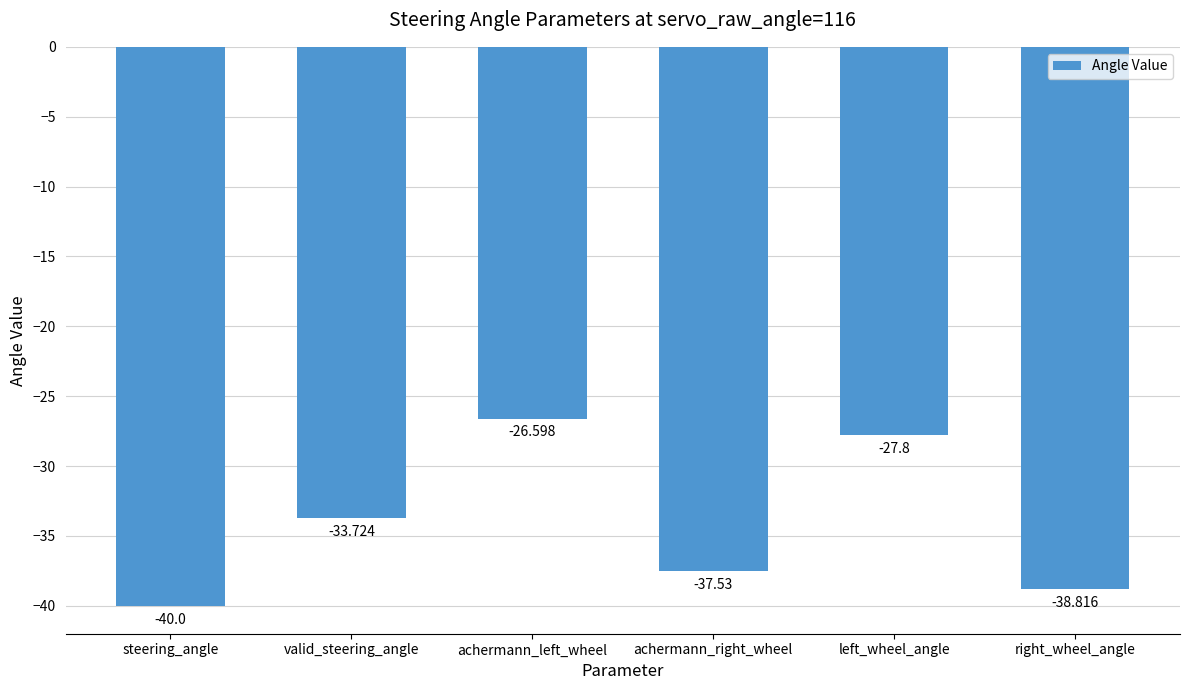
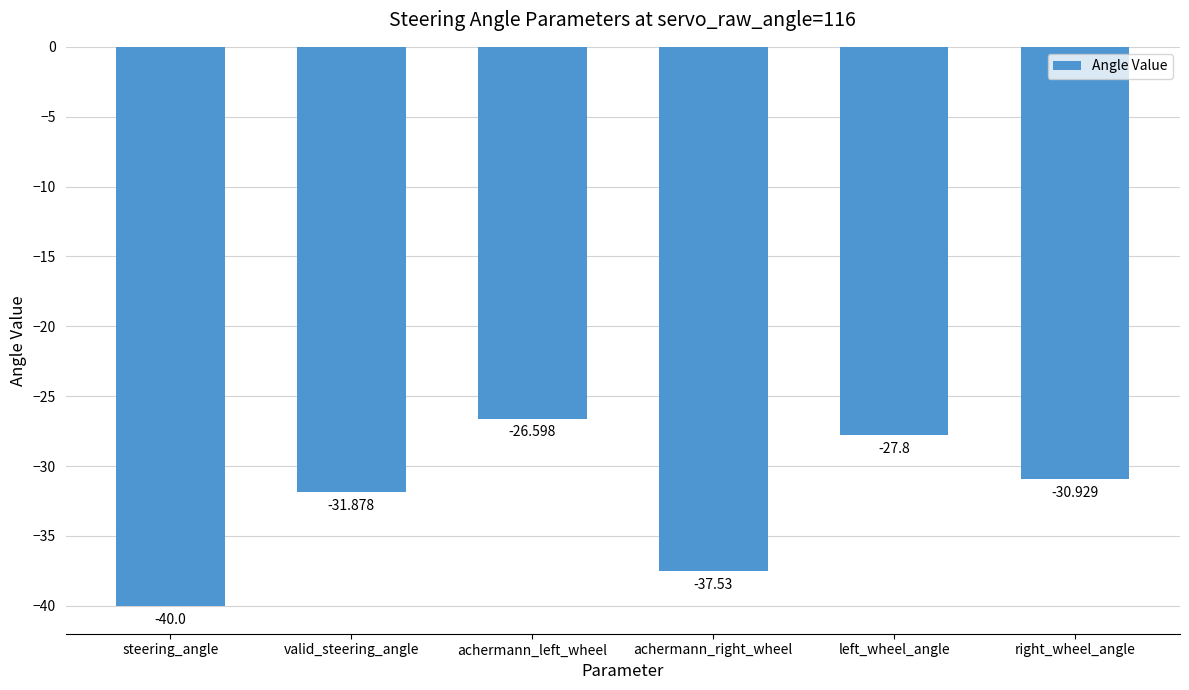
valid_steering_angle: -33.724 -> -31.878
right_wheel_angle: -38.816 -> -30.929
